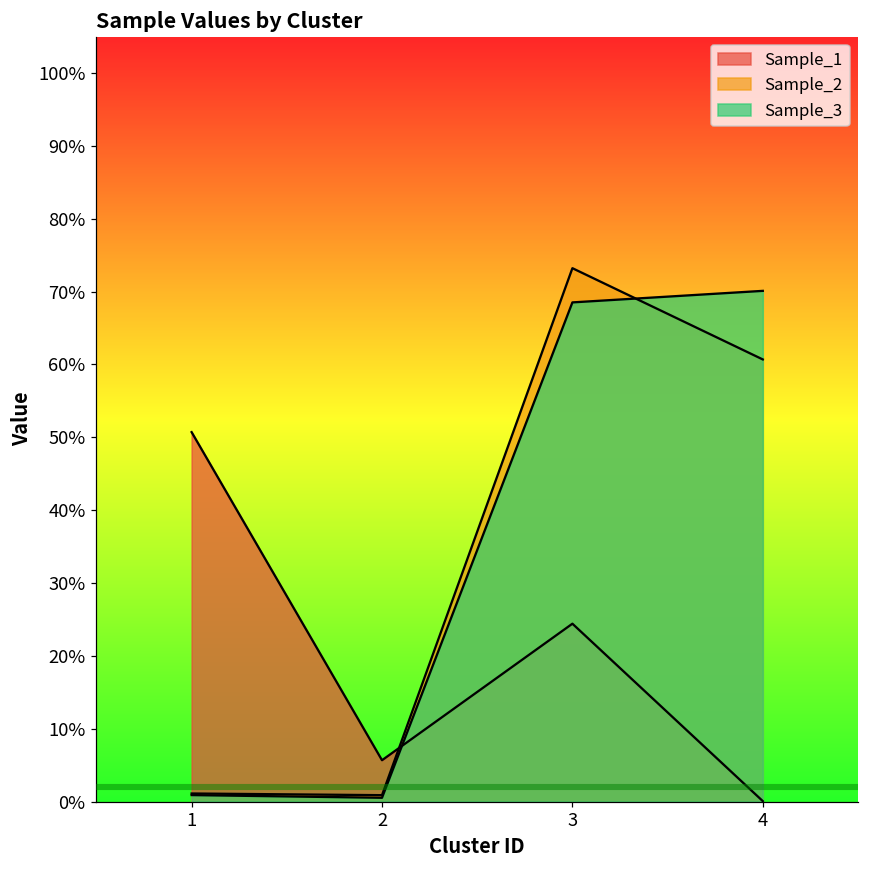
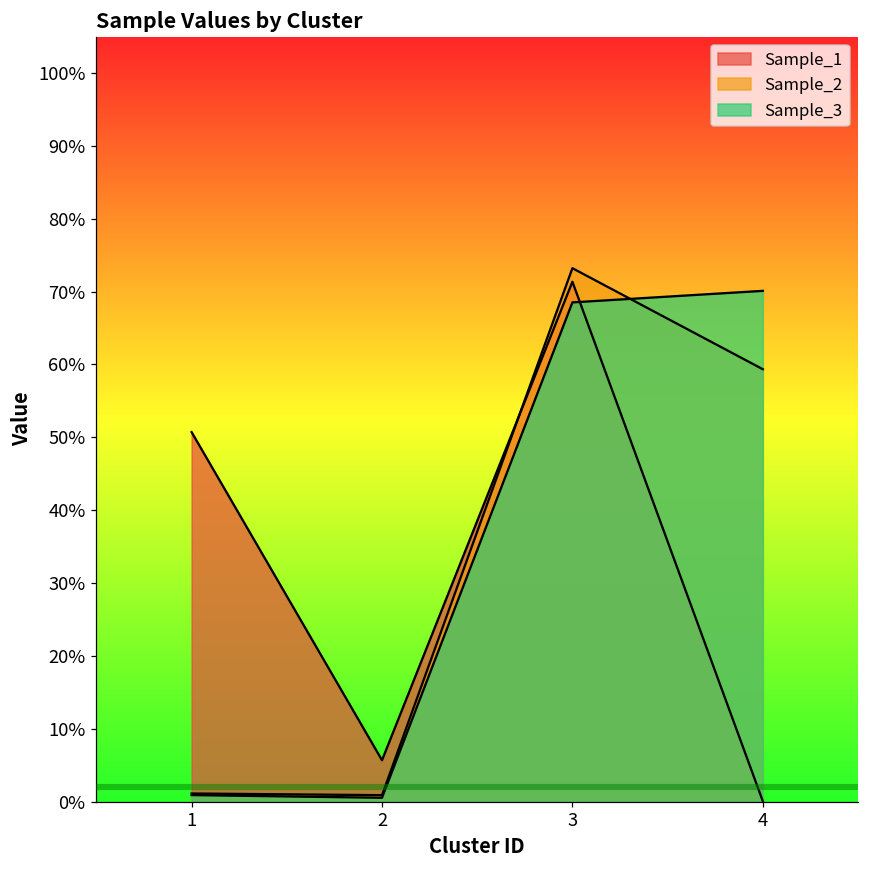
Sample_1, 3: 24% -> 71%
Sample_2, 4: 61% -> 59%
